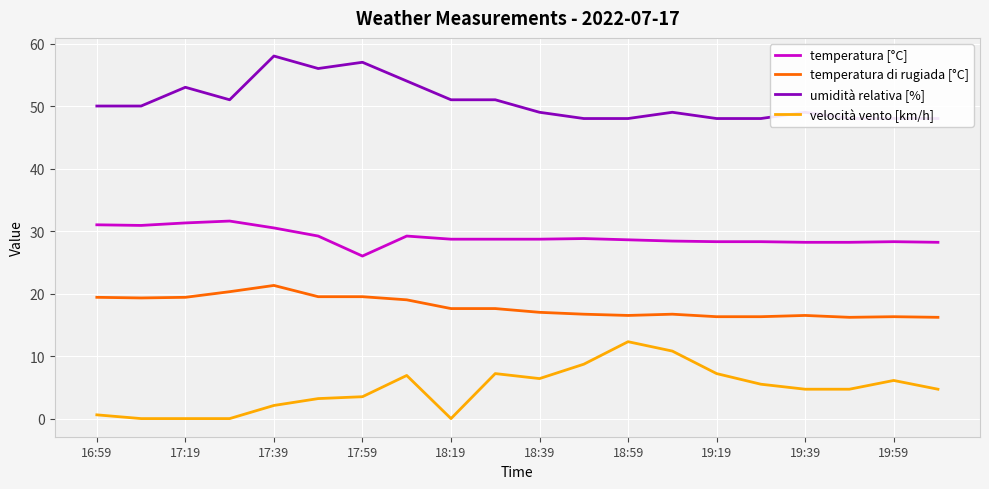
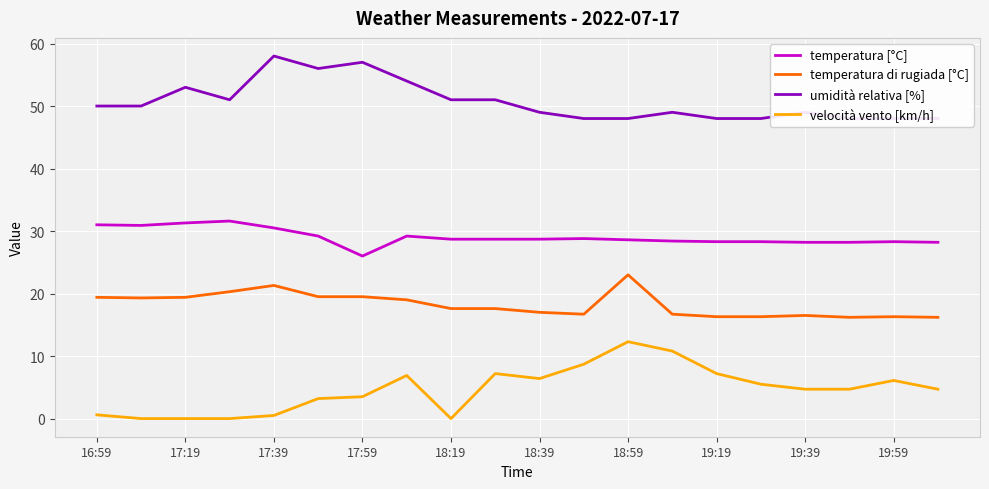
velocità vento [km/h], 17:39: 2 -> 1
temperatura di rugiada [°C], 18:59: 17 -> 23
